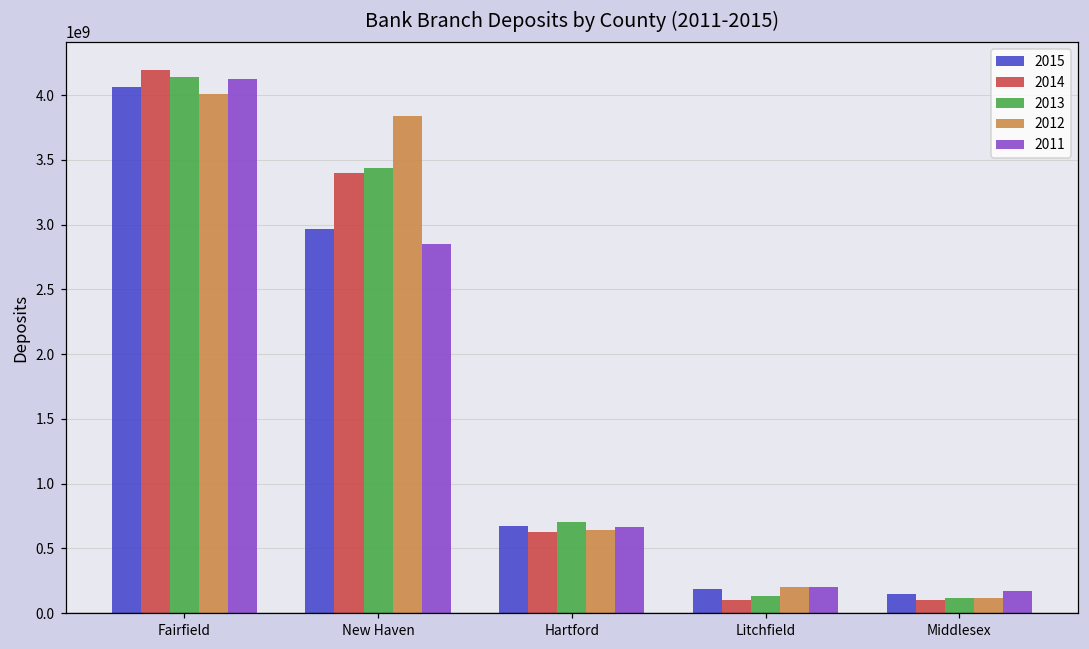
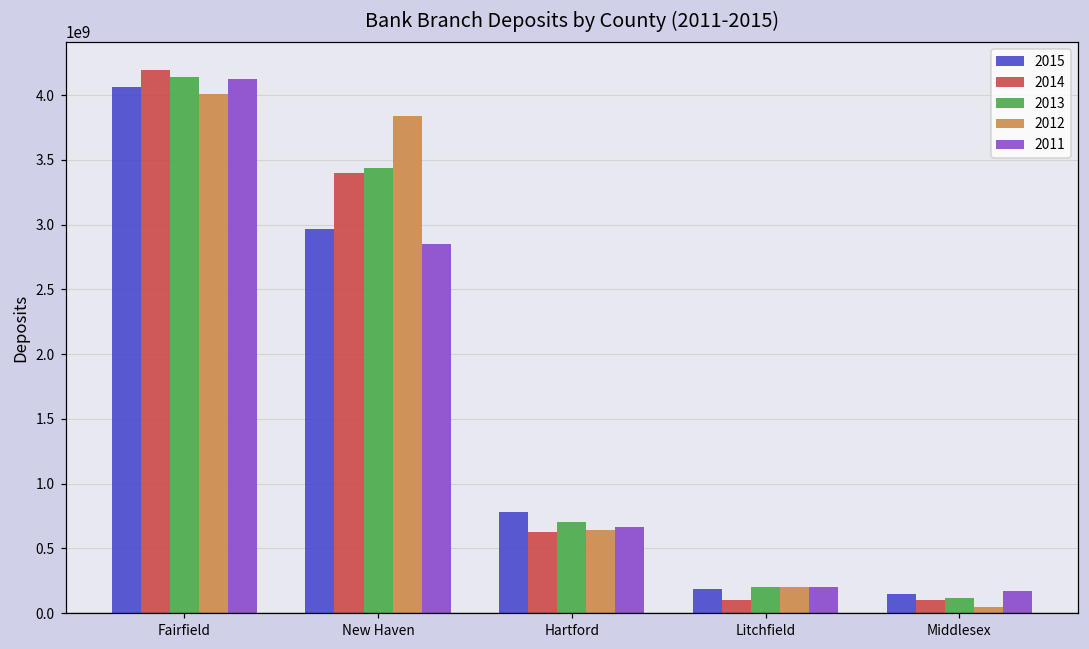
2015, Hartford: 670000000 -> 780000000
2013, Litchfield: 130000000 -> 200000000
2012, Middlesex: 120000000 -> 50000000
